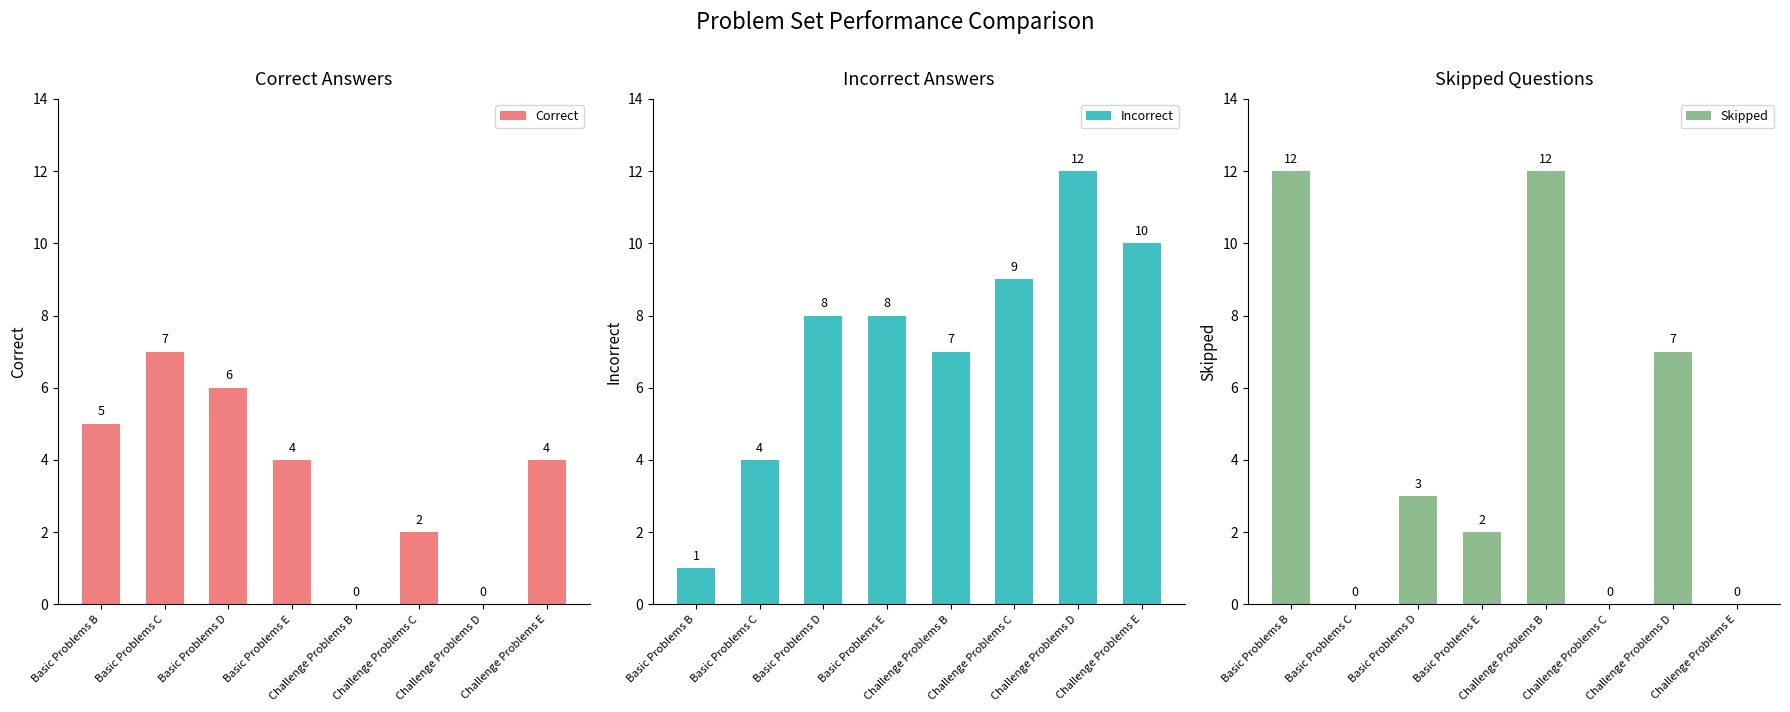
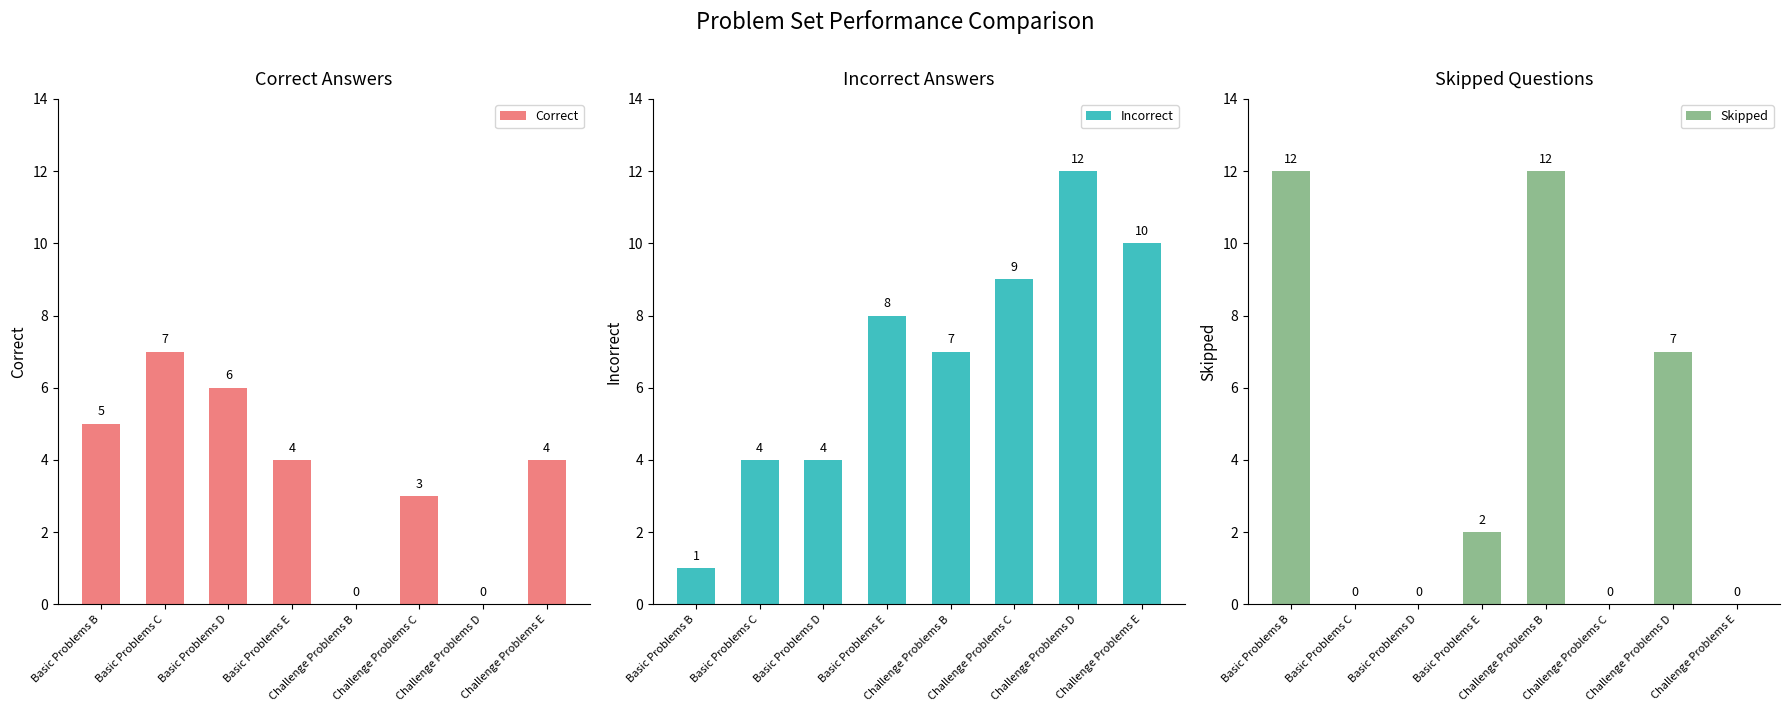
Correct Answers, Challenge Problems C: 2 -> 3
Incorrect Answers, Basic Problems D: 8 -> 4
Skipped Questions, Basic Problems D: 3 -> 0
